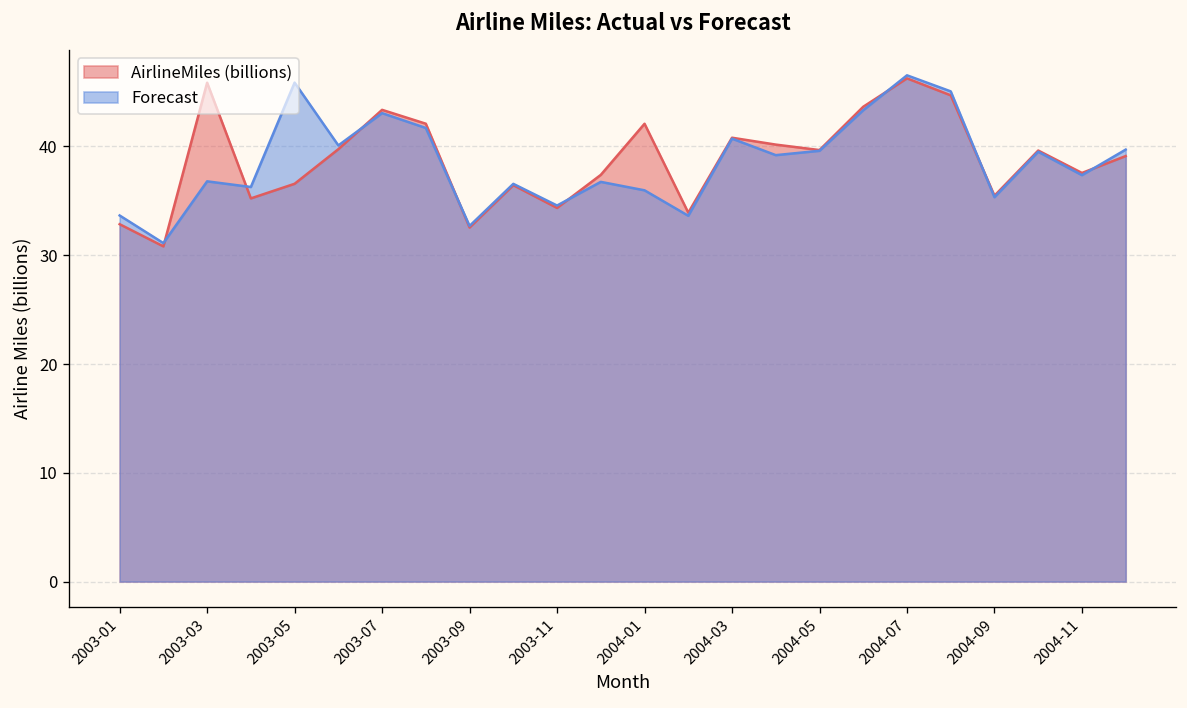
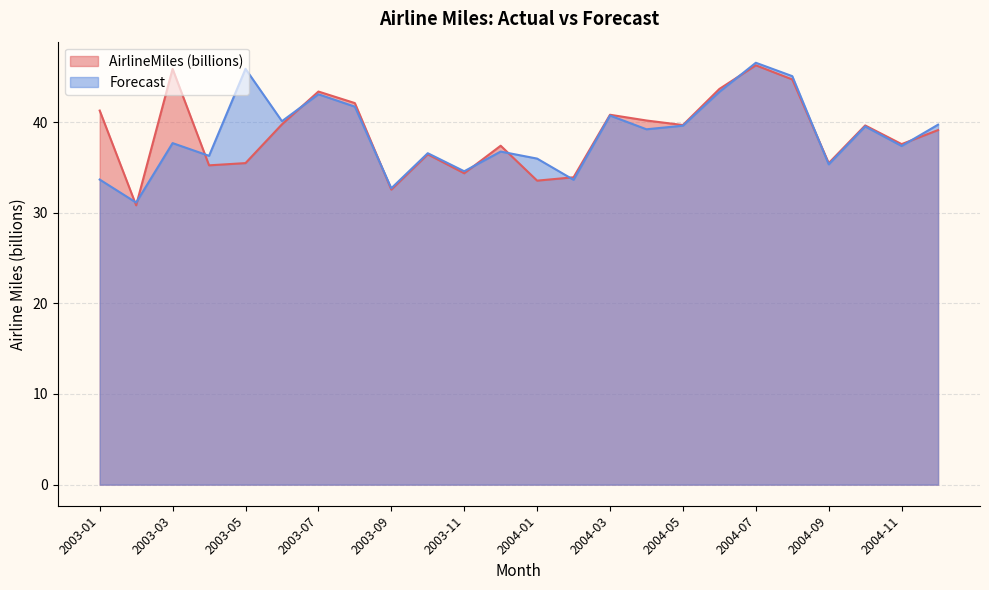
AirlineMiles (billions), 2003-01: 33 -> 41
Forecast, 2003-03: 37 -> 38
AirlineMiles (billions), 2003-05: 37 -> 35
AirlineMiles (billions), 2004-01: 42 -> 34
